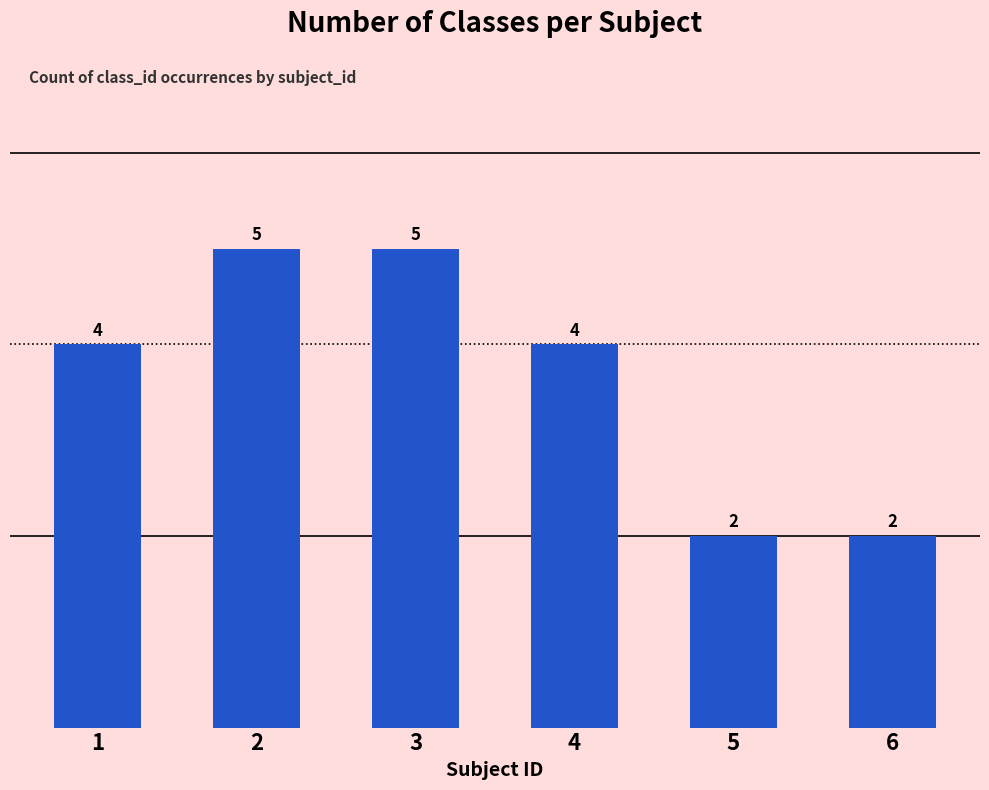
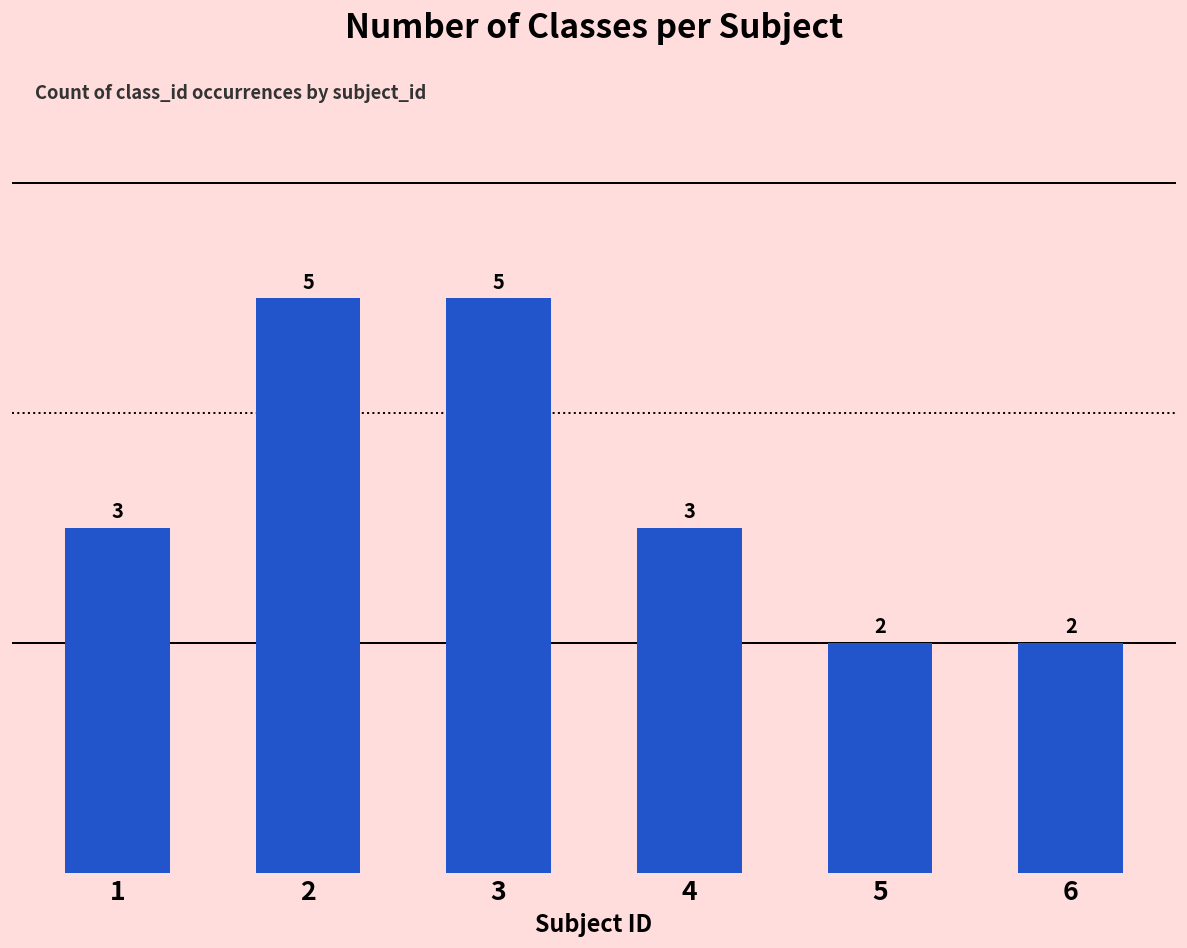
1: 4 -> 3
4: 4 -> 3
